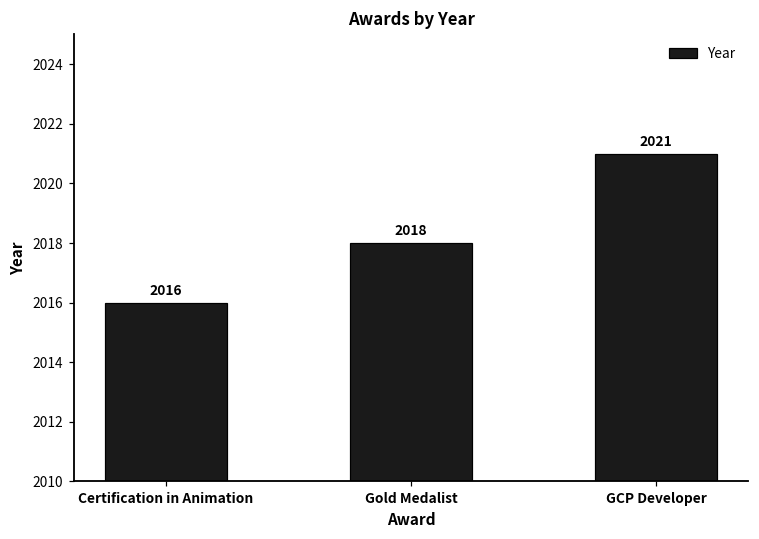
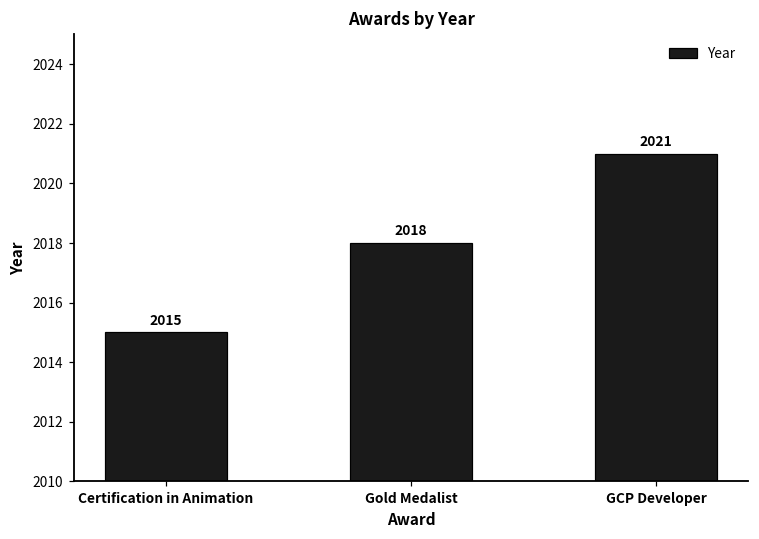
Certification in Animation: 2016 -> 2015
